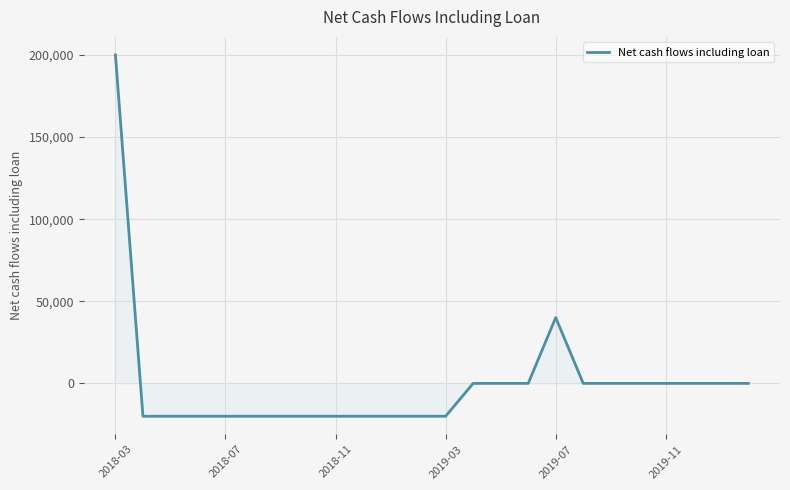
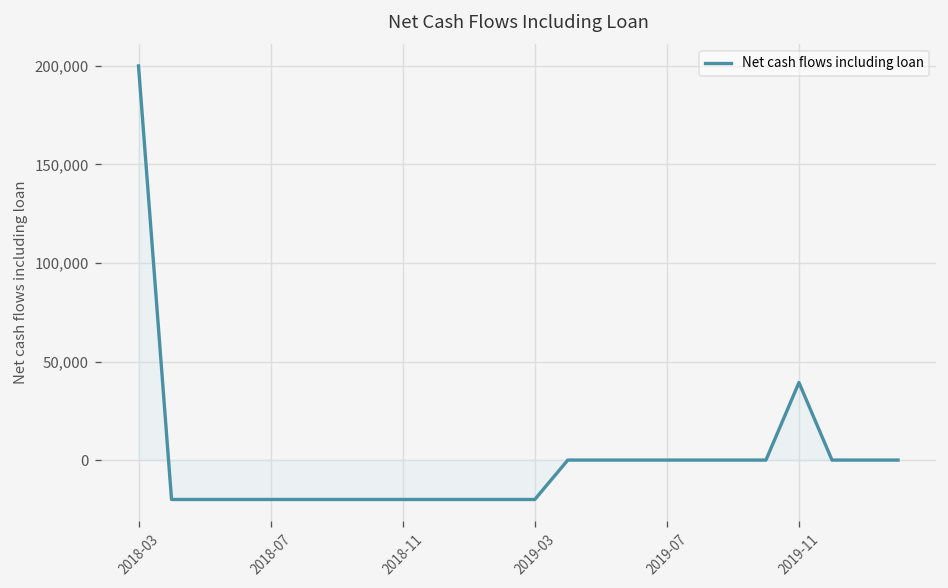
Net cash flows including loan, 2019-07: 40,000 -> 0
Net cash flows including loan, 2019-11: 0 -> 39,000
